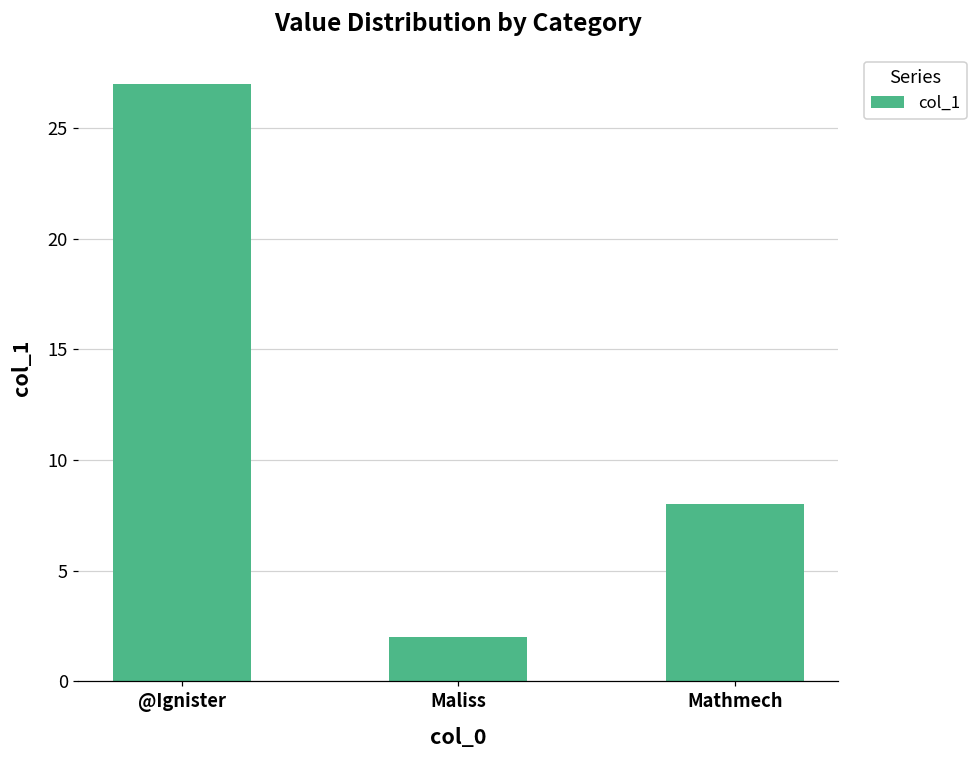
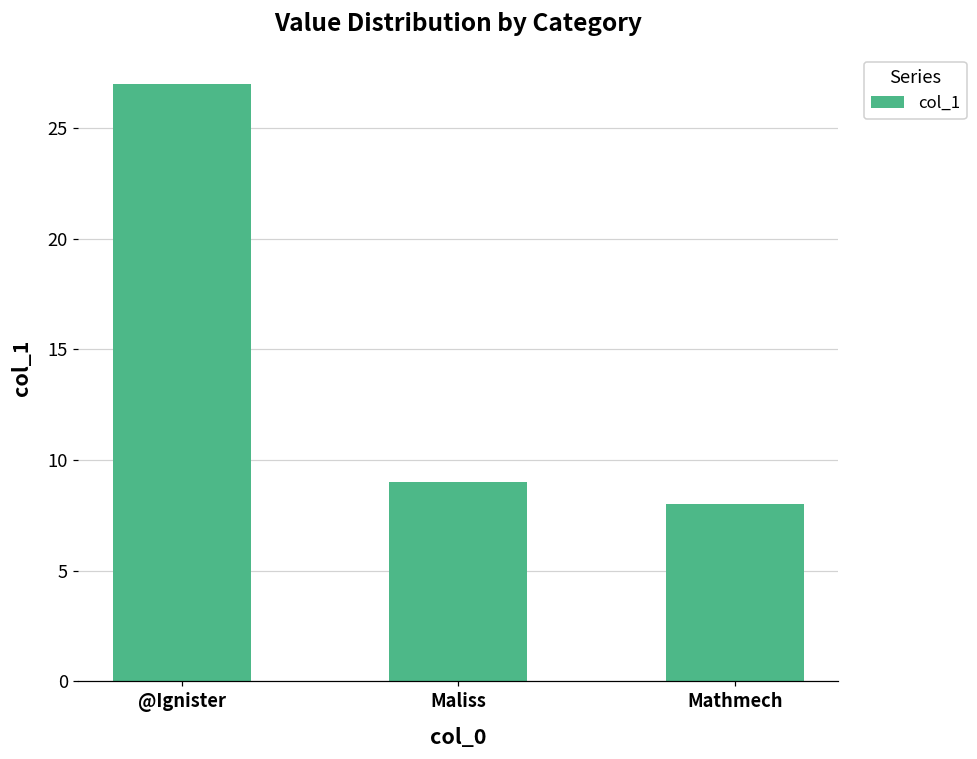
Maliss: 2 -> 9
